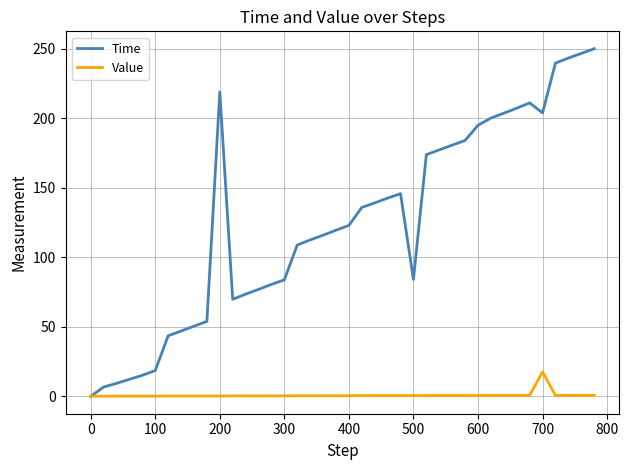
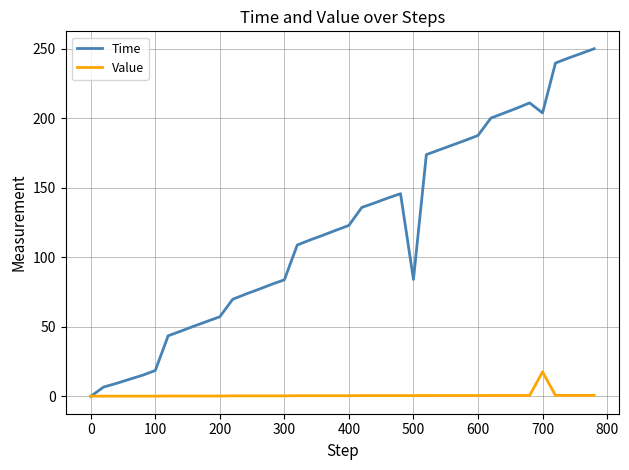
Time, 200: 219 -> 57
Time, 600: 195 -> 187
